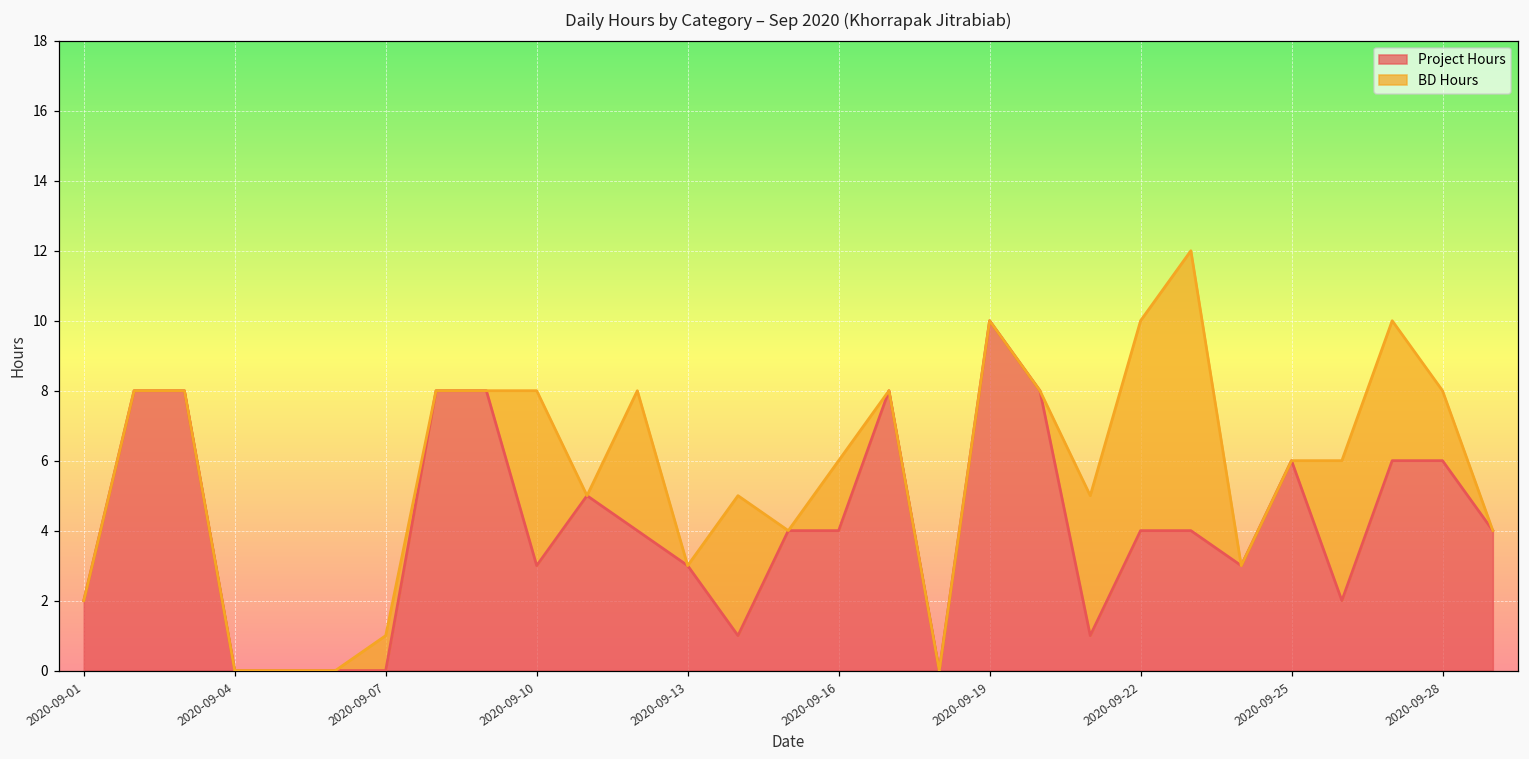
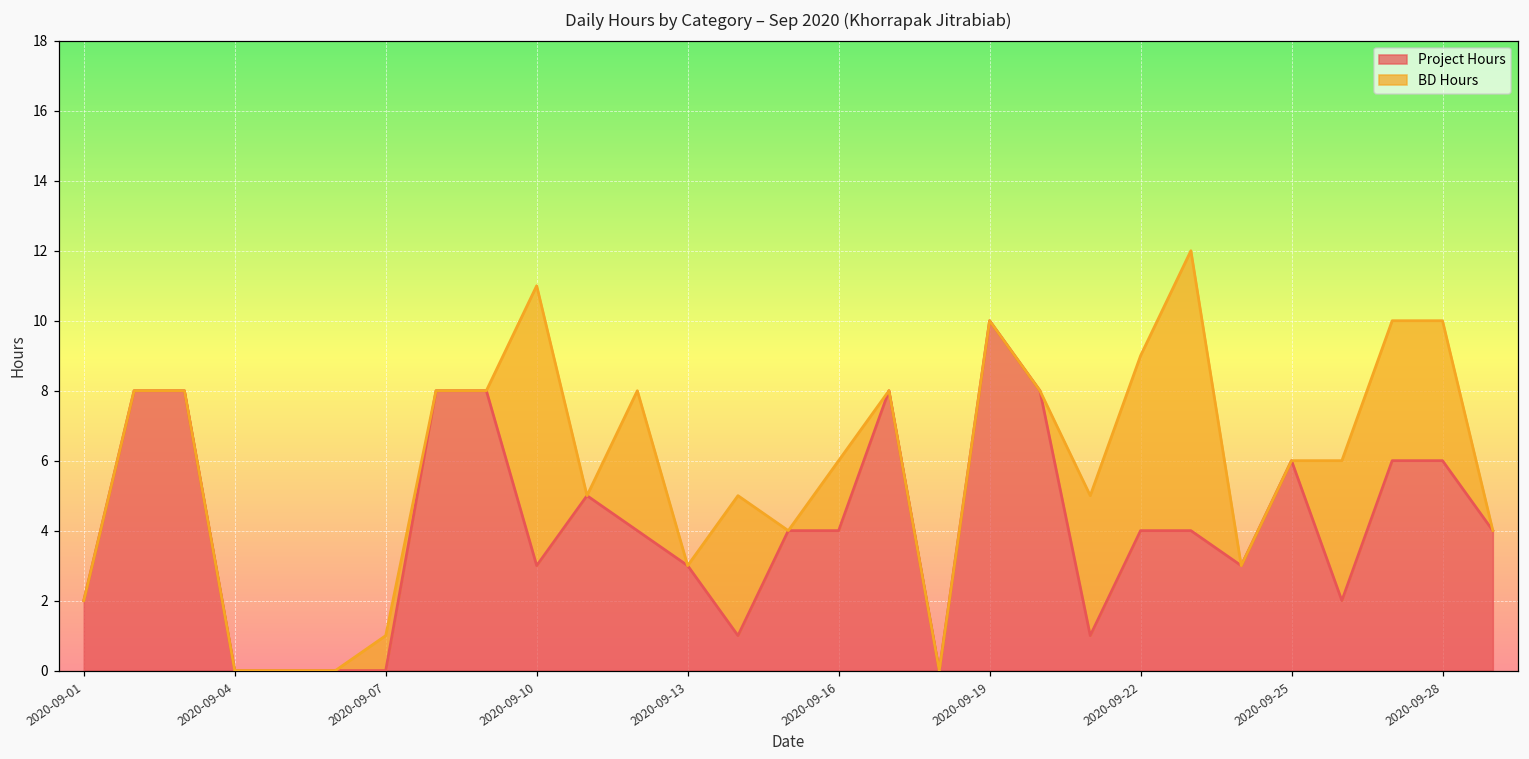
BD Hours, 2020-09-10: 5 -> 8
BD Hours, 2020-09-22: 6 -> 5
BD Hours, 2020-09-28: 2 -> 4
